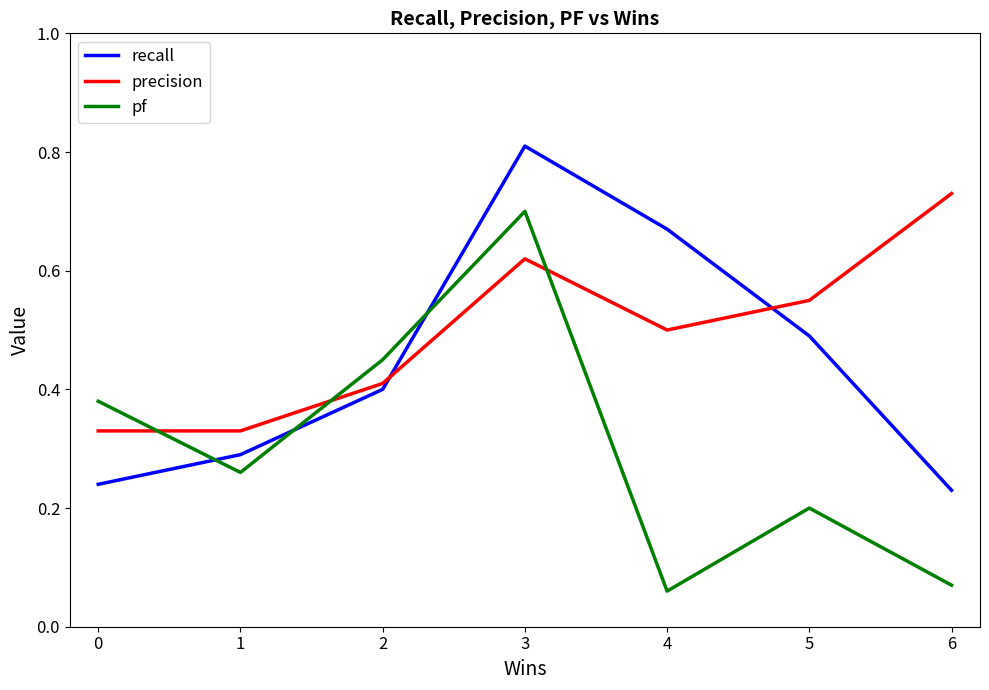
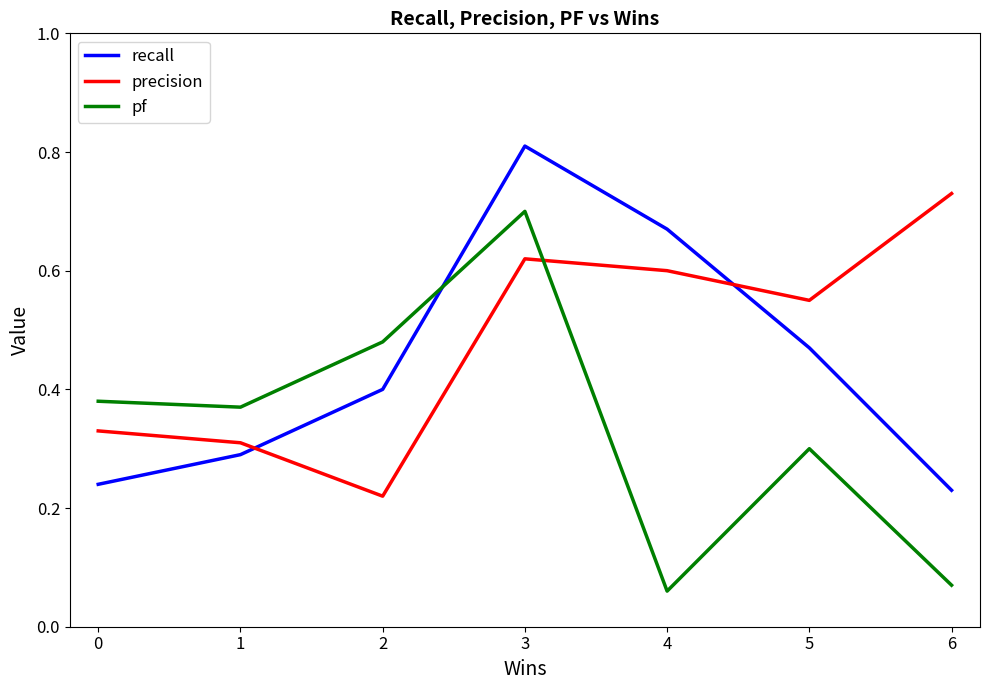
precision, 1: 0.33 -> 0.31
pf, 1: 0.26 -> 0.37
precision, 2: 0.41 -> 0.22
pf, 2: 0.45 -> 0.48
precision, 4: 0.5 -> 0.6
recall, 5: 0.49 -> 0.47
pf, 5: 0.2 -> 0.3
